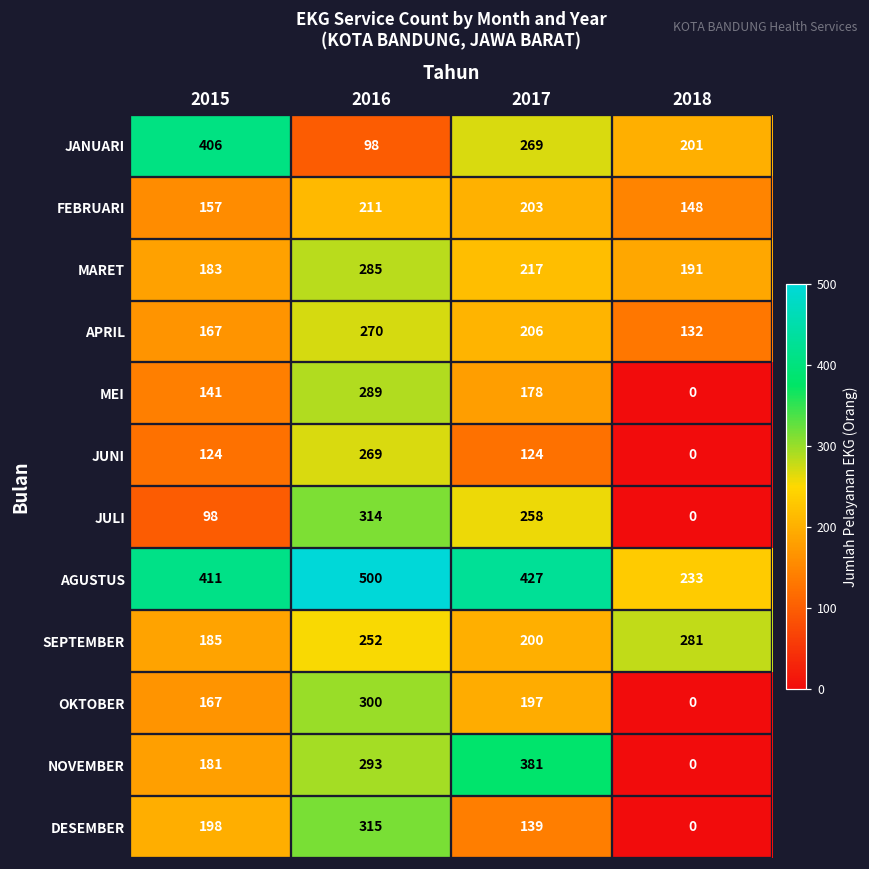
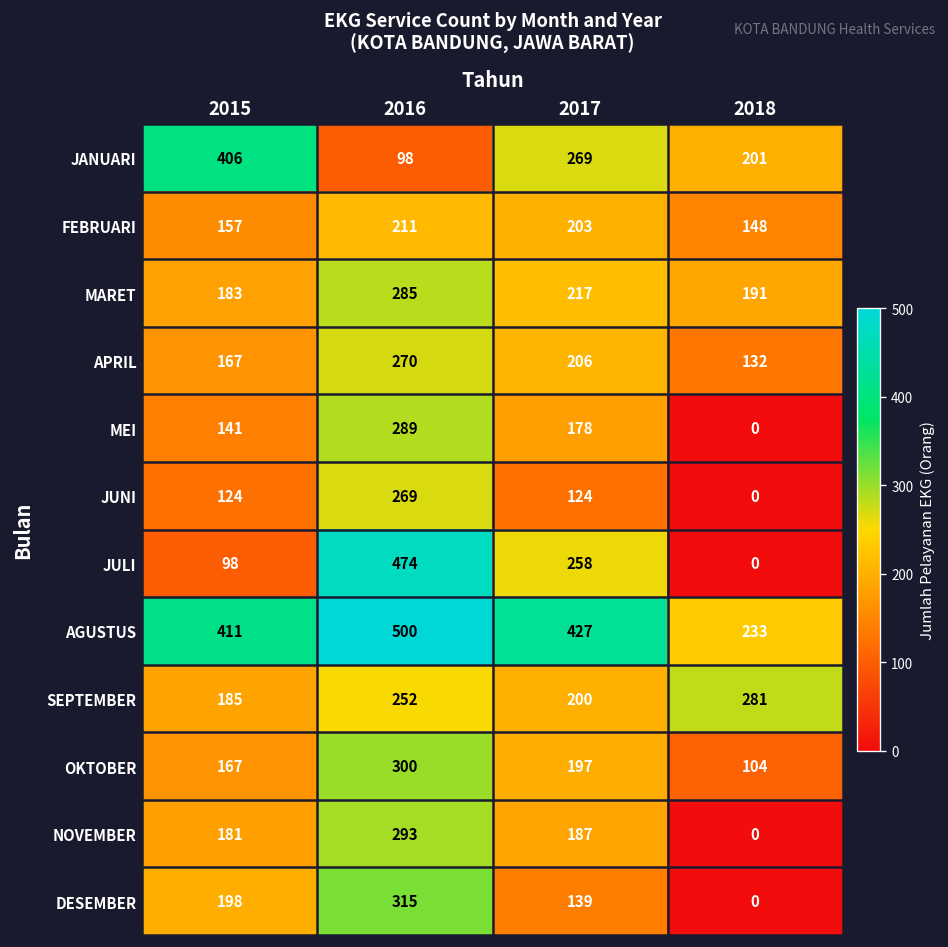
JULI, 2016: 314 -> 474
OKTOBER, 2018: 0 -> 104
NOVEMBER, 2017: 381 -> 187
